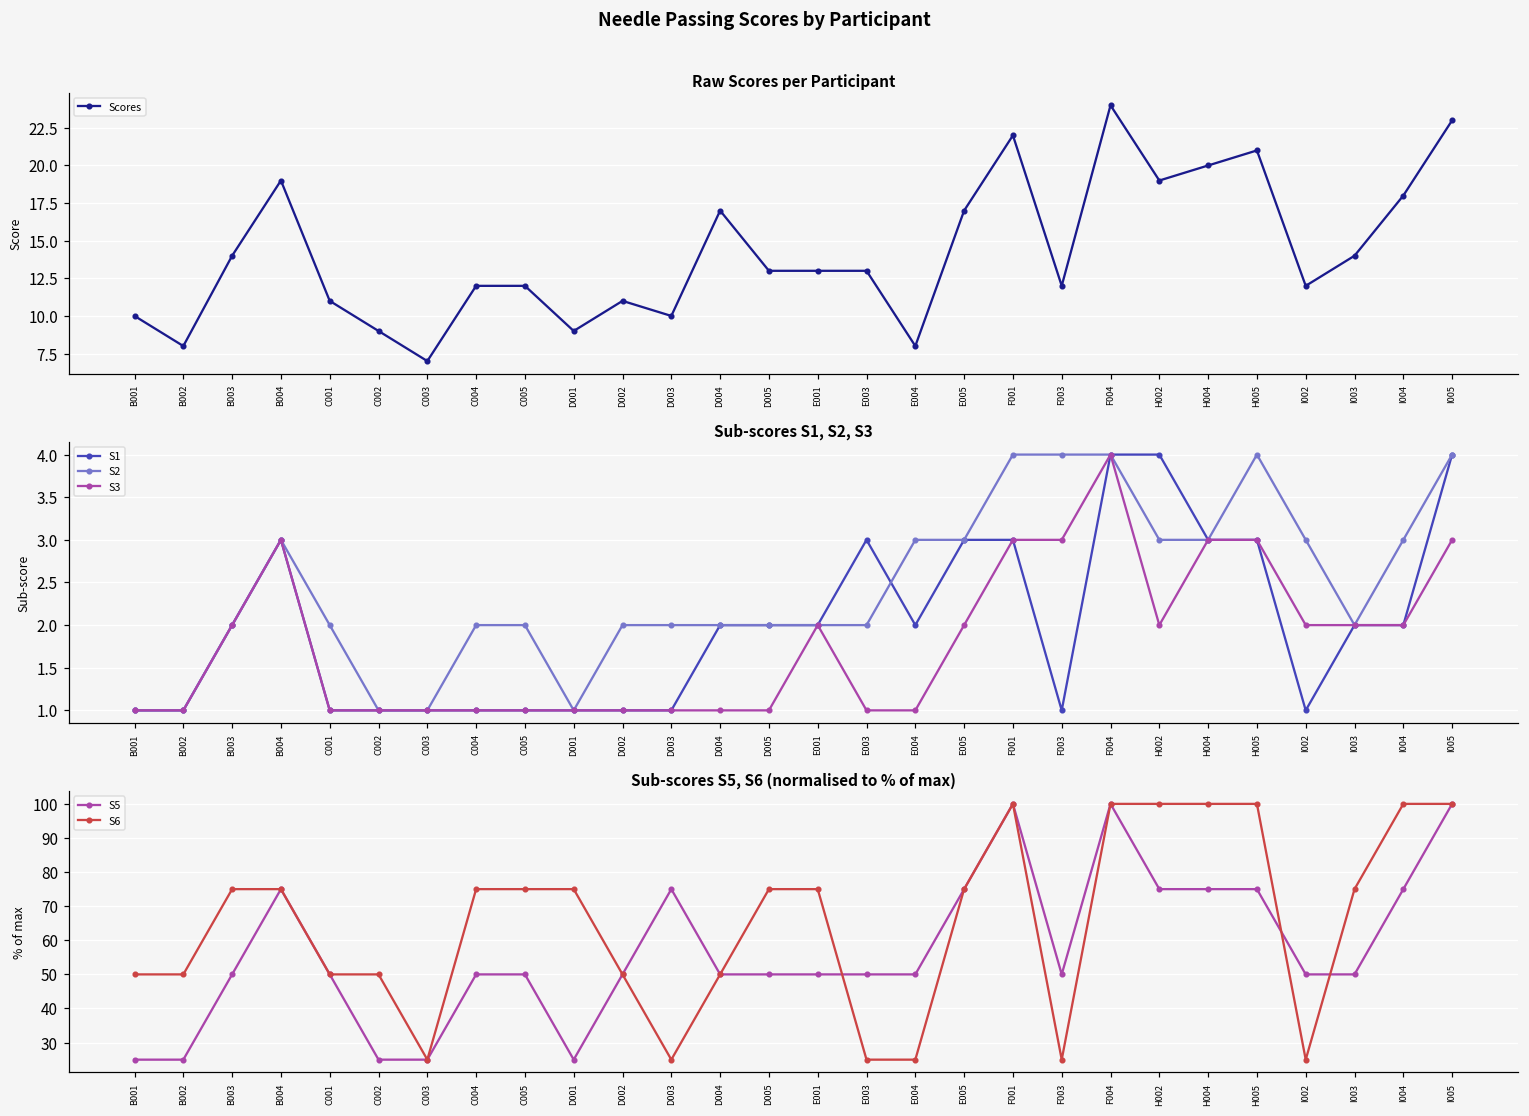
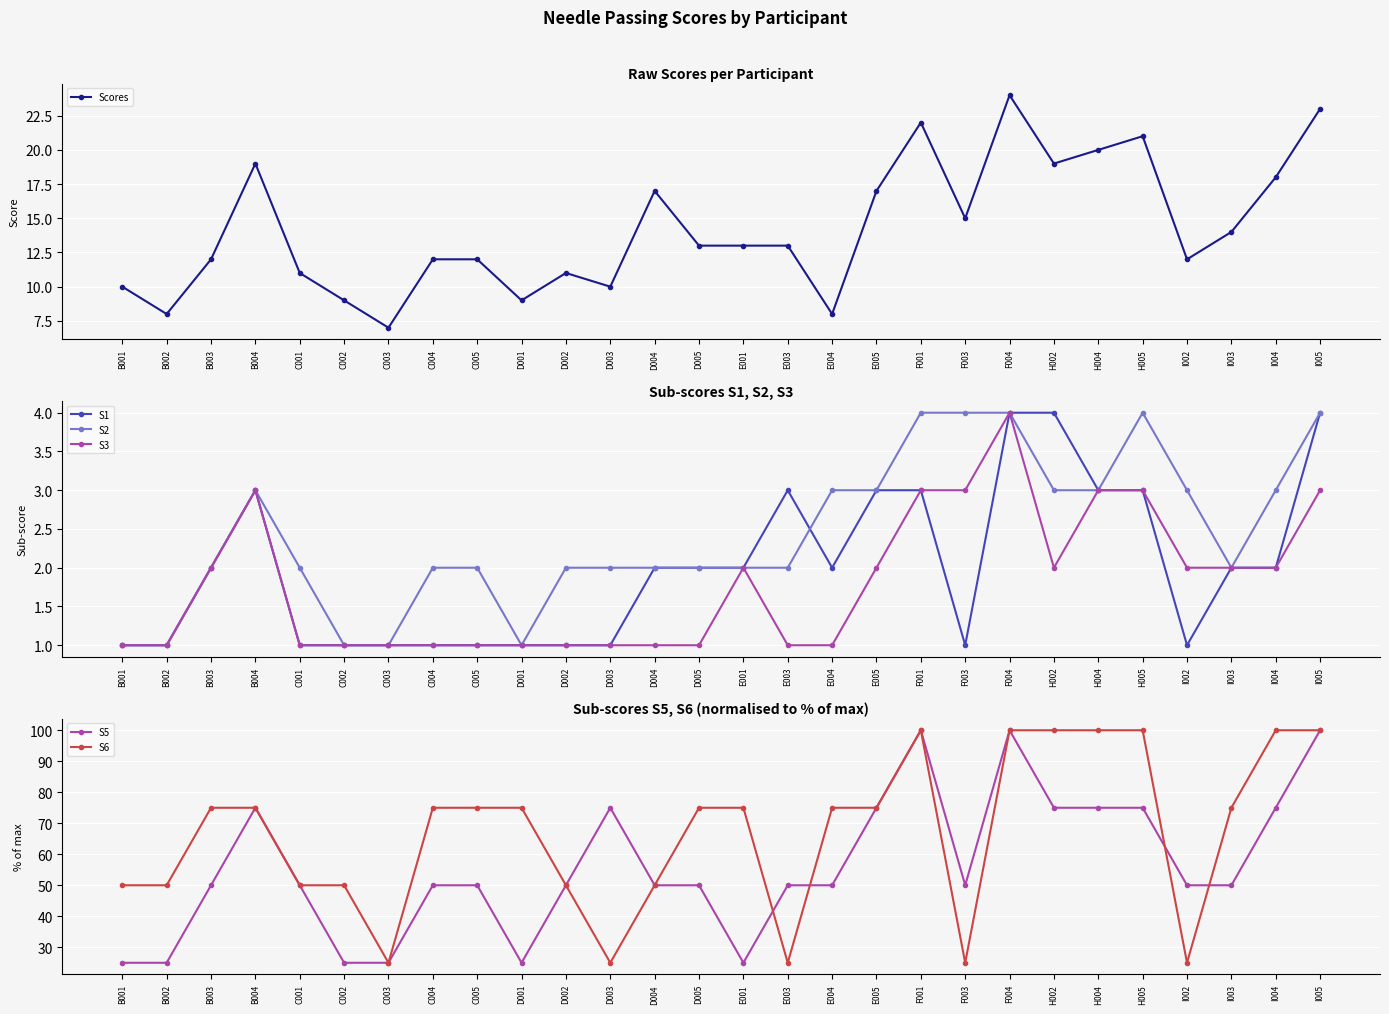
Raw Scores per Participant, B003: 14 -> 12
Raw Scores per Participant, F003: 12 -> 15
Sub-scores S5, S6 (normalised to % of max), S5, E001: 50 -> 25
Sub-scores S5, S6 (normalised to % of max), S6, E004: 25 -> 75
